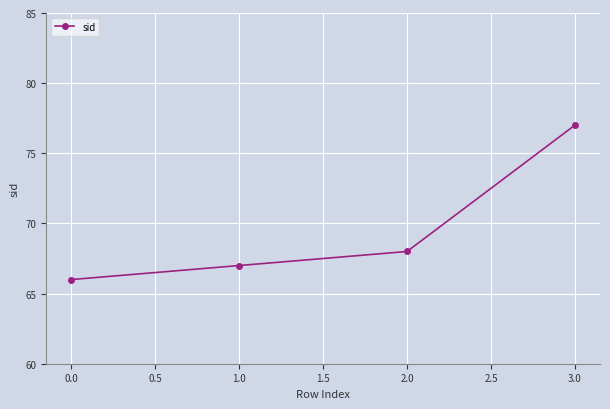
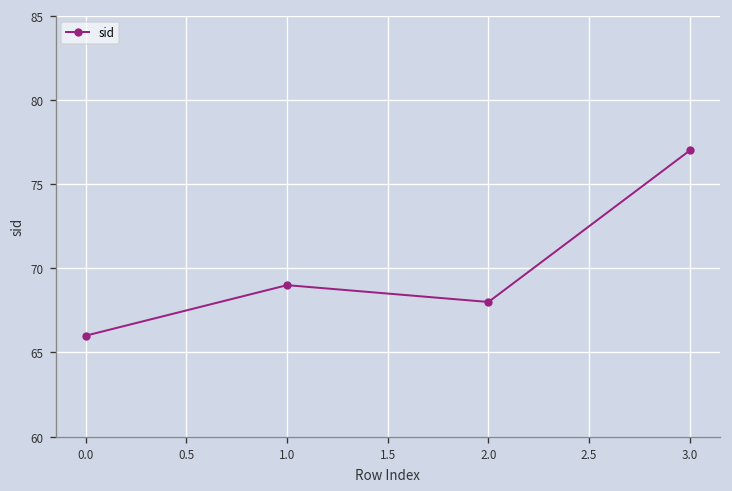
1.0: 67 -> 69
